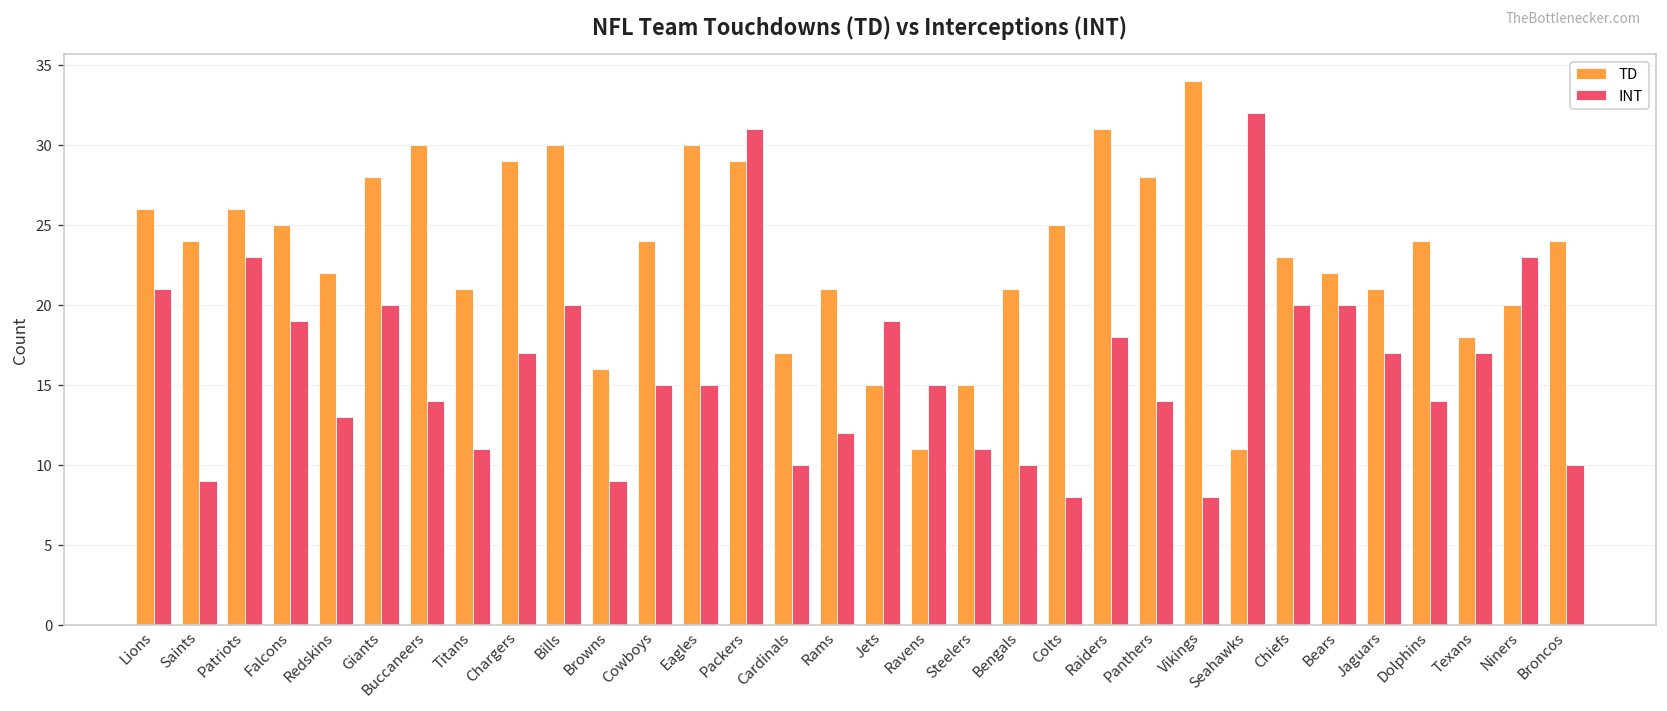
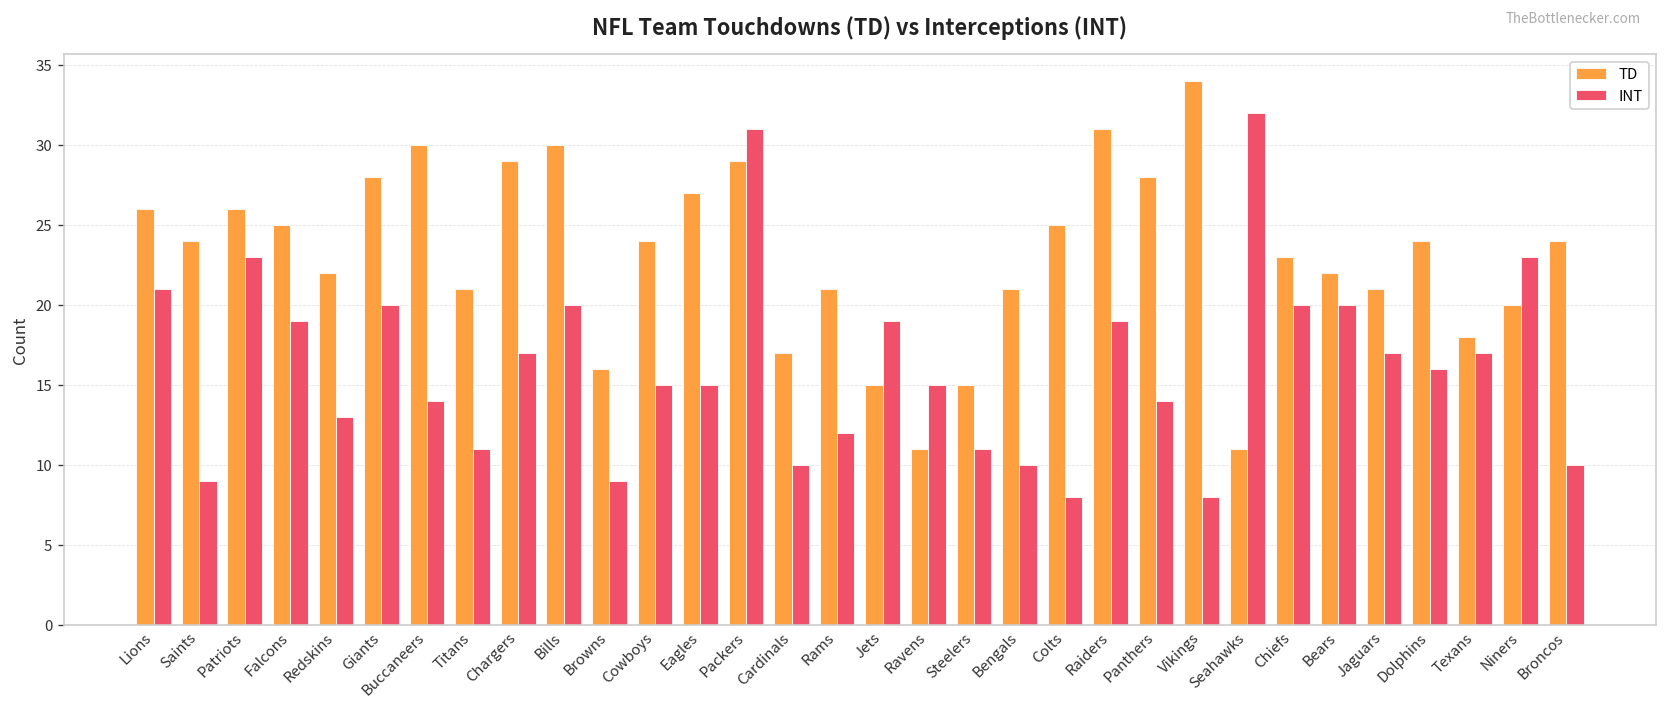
TD, Eagles: 30 -> 27
INT, Raiders: 18 -> 19
INT, Dolphins: 14 -> 16
